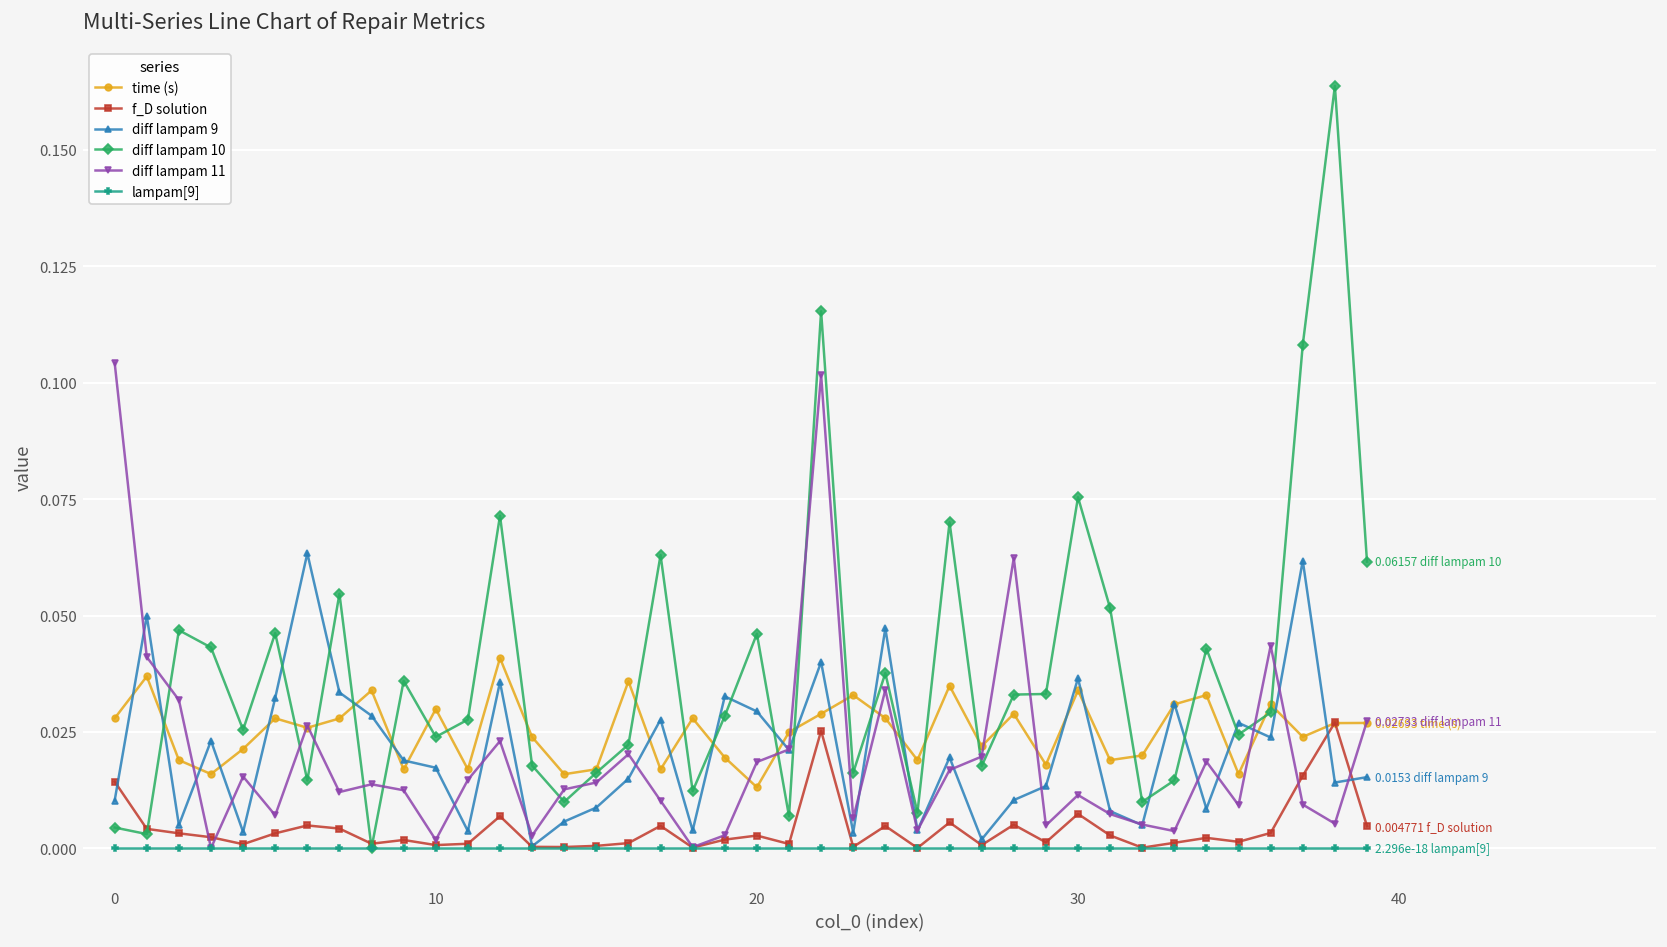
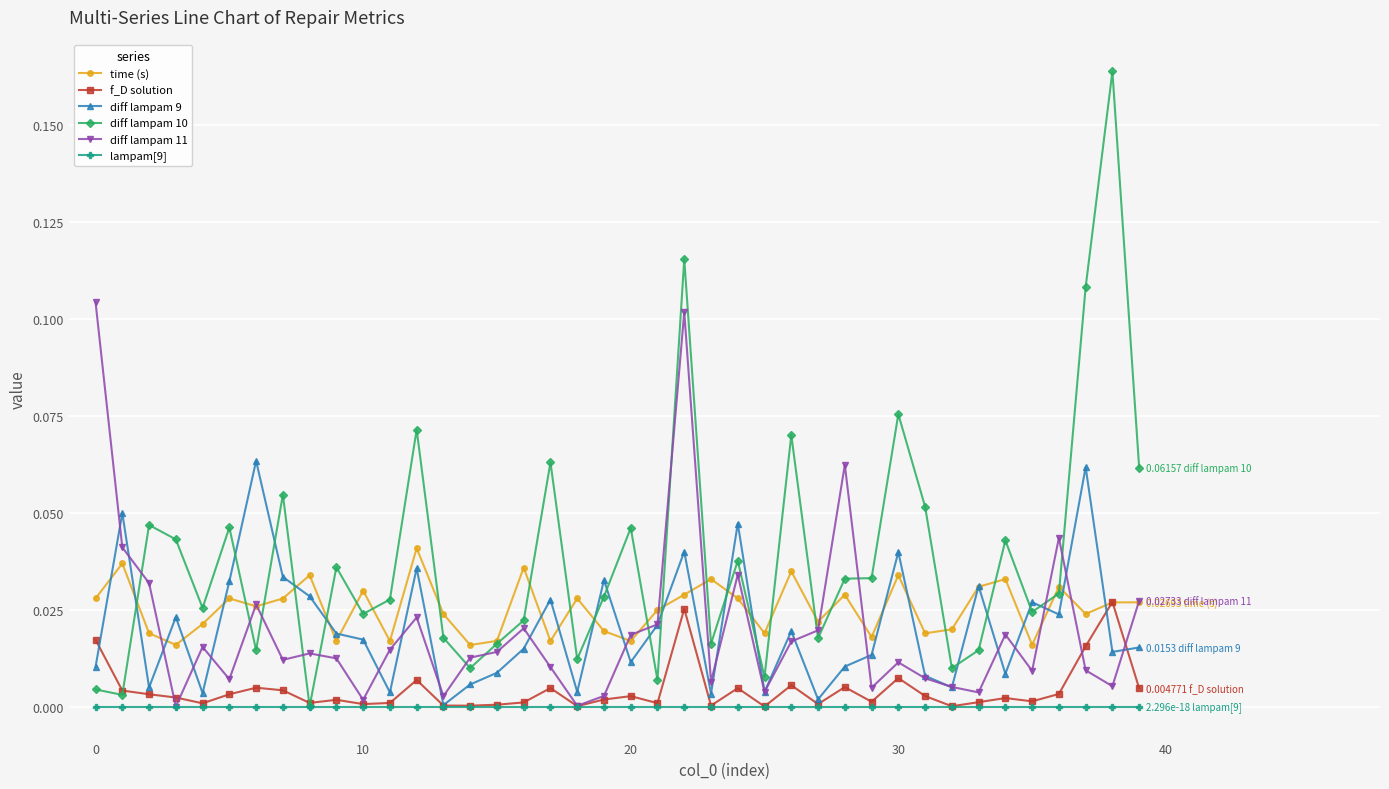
f_D solution, 0: 0.014 -> 0.017
time (s), 20: 0.013 -> 0.017
diff lampam 9, 20: 0.029 -> 0.012
diff lampam 9, 30: 0.037 -> 0.040
